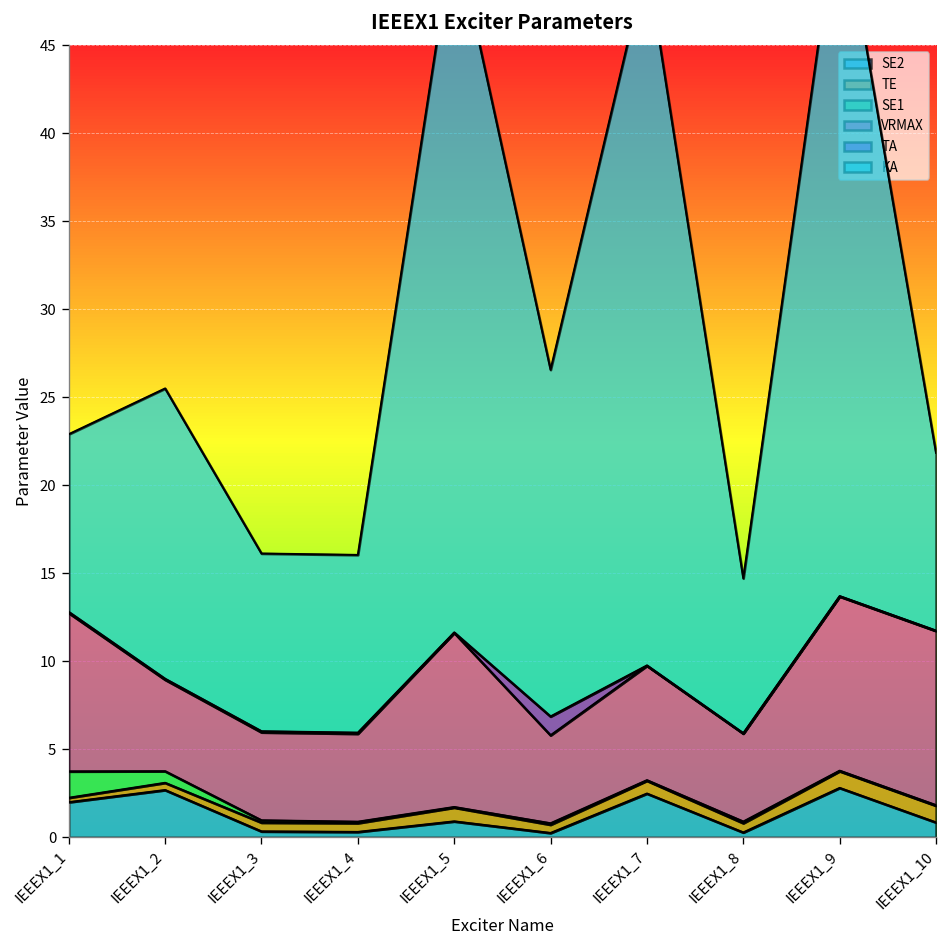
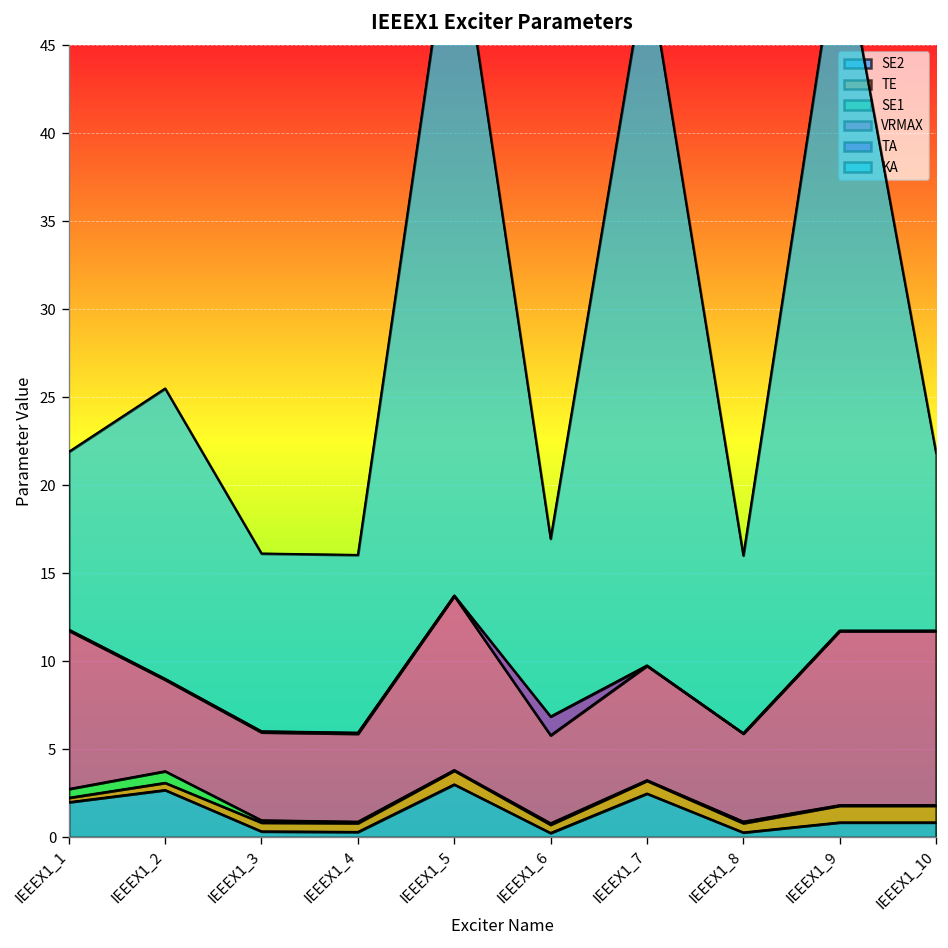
SE1, IEEEX1_1: 1.5 -> 0.5
SE2, IEEEX1_5: 0.9 -> 3.0
KA, IEEEX1_6: 19.7 -> 10.1
KA, IEEEX1_8: 8.8 -> 10.1
SE2, IEEEX1_9: 2.8 -> 0.9
